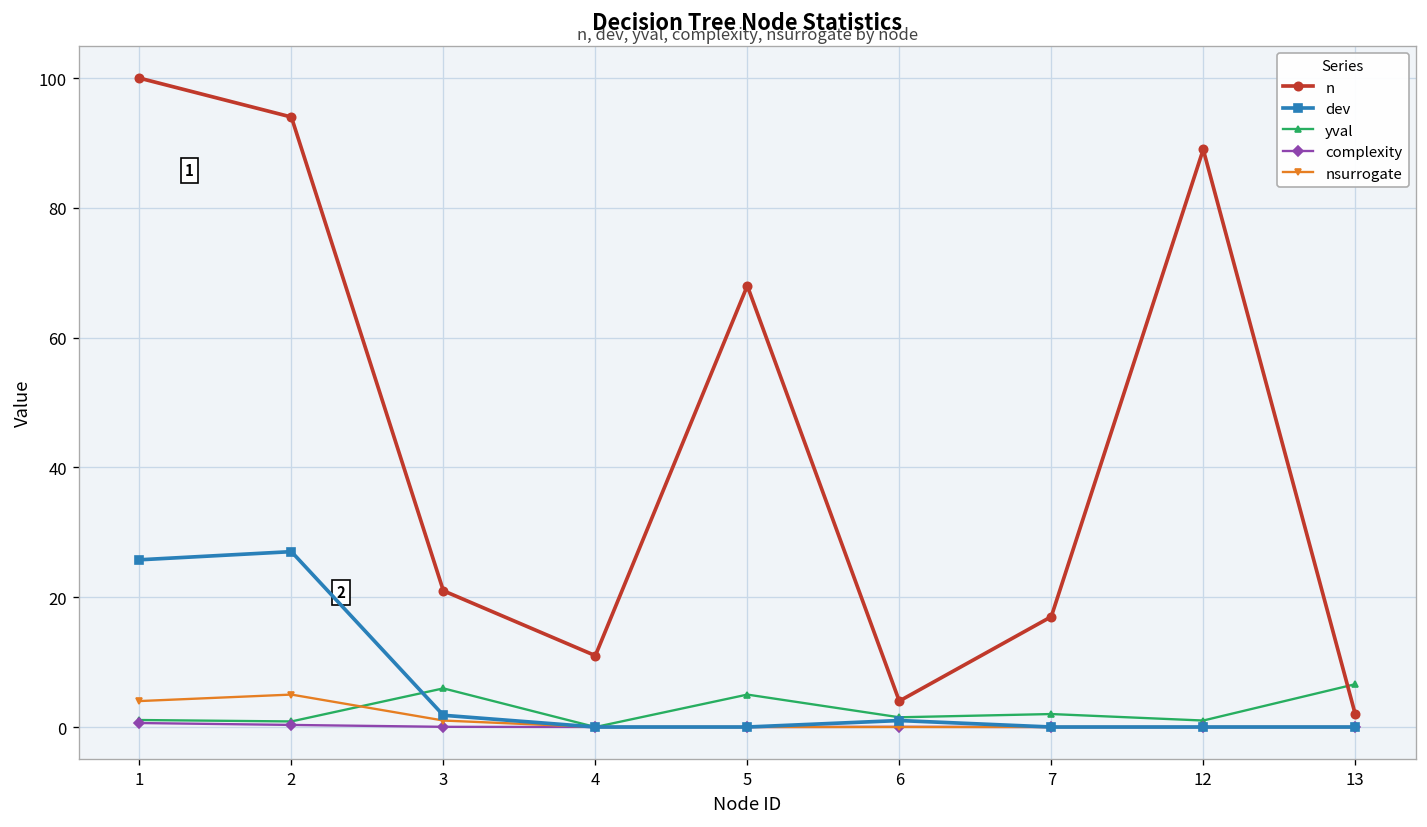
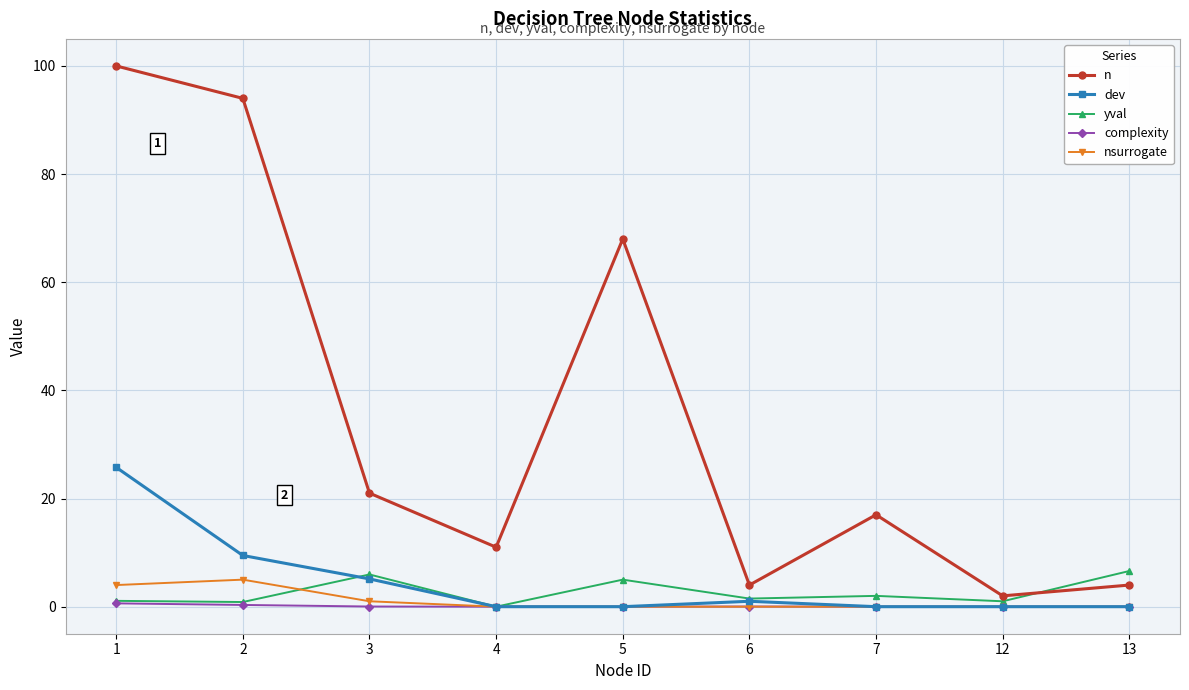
dev, 2: 27 -> 9
dev, 3: 2 -> 5
n, 12: 89 -> 2
n, 13: 2 -> 4
